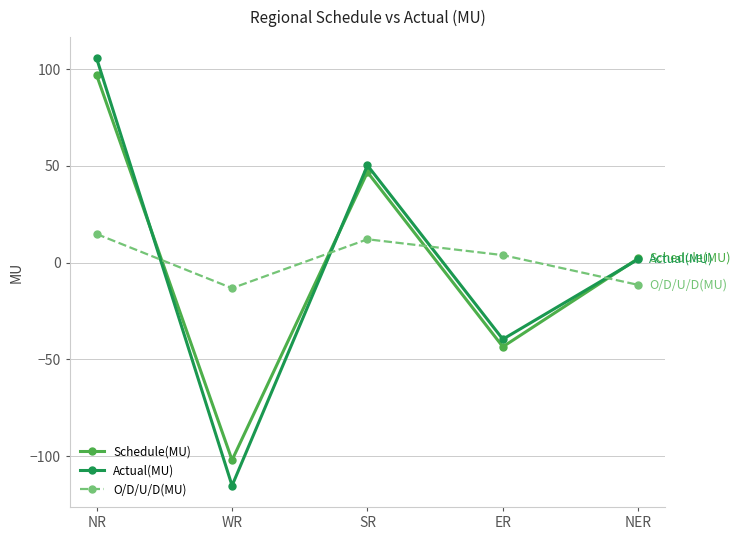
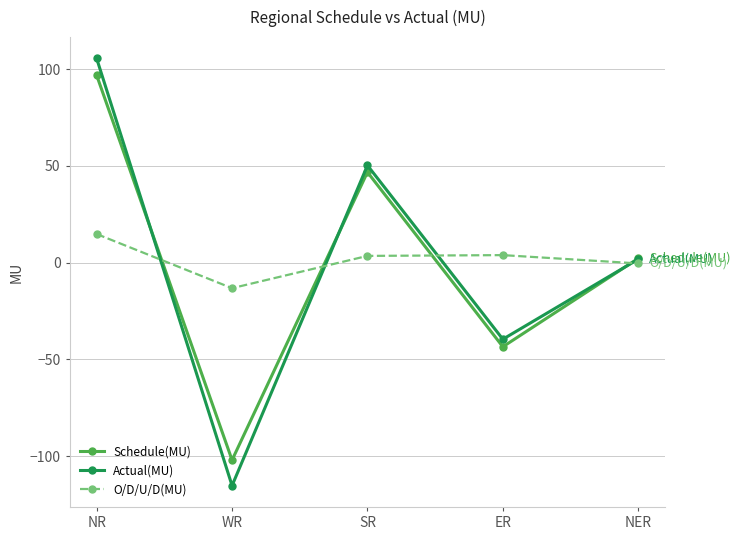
O/D/U/D(MU), SR: 12 -> 4
O/D/U/D(MU), NER: -12 -> 0
